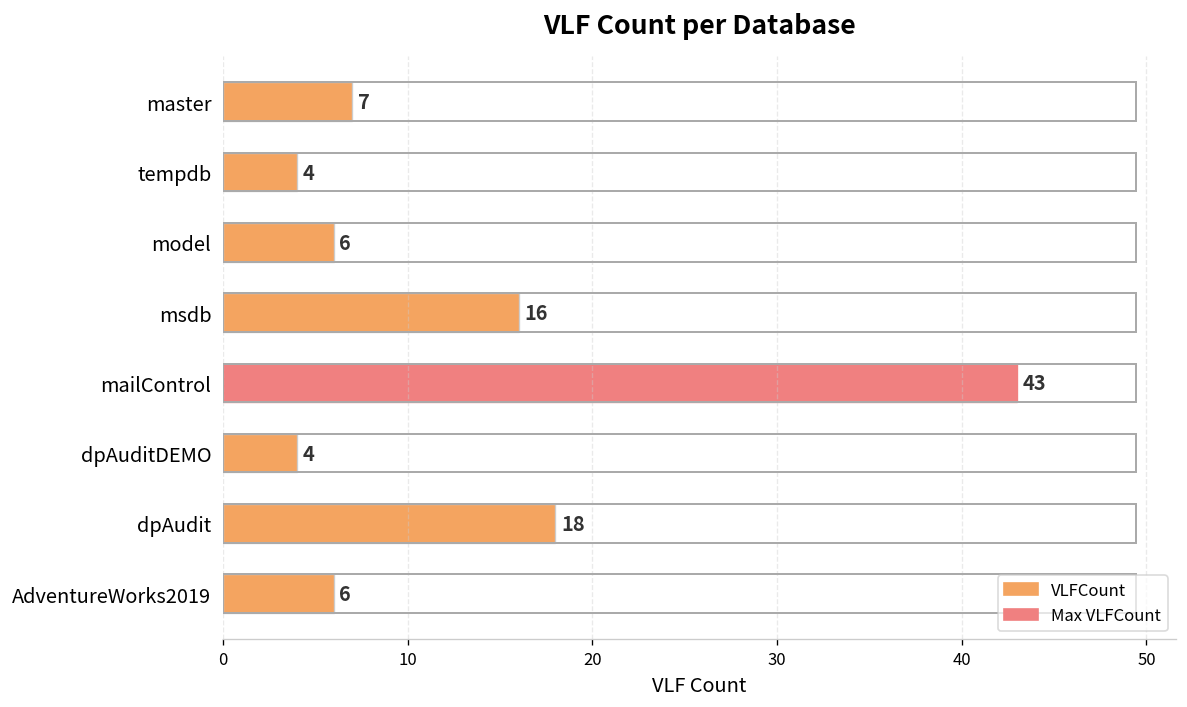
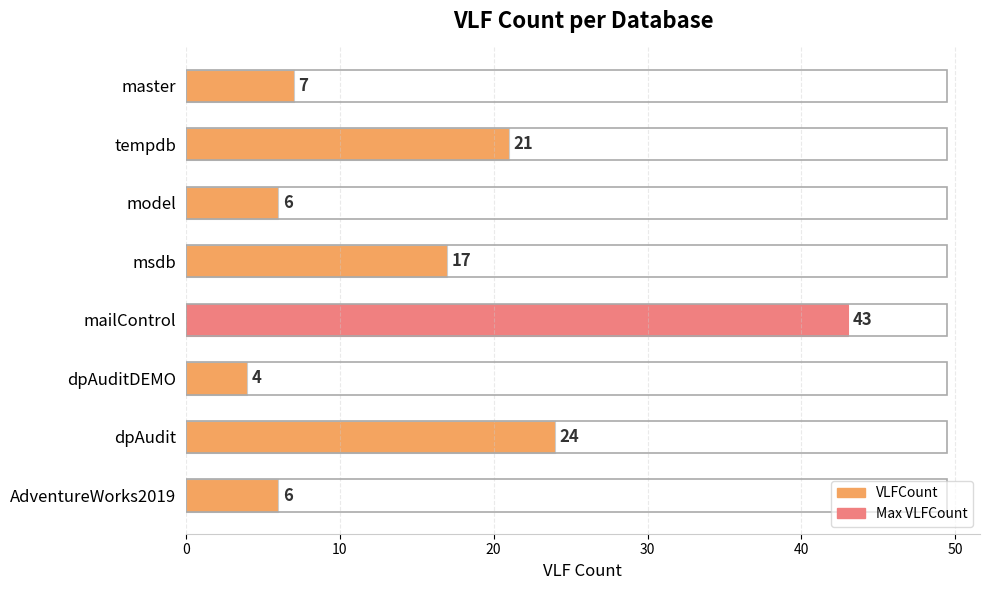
tempdb: 4 -> 21
msdb: 16 -> 17
dpAudit: 18 -> 24
